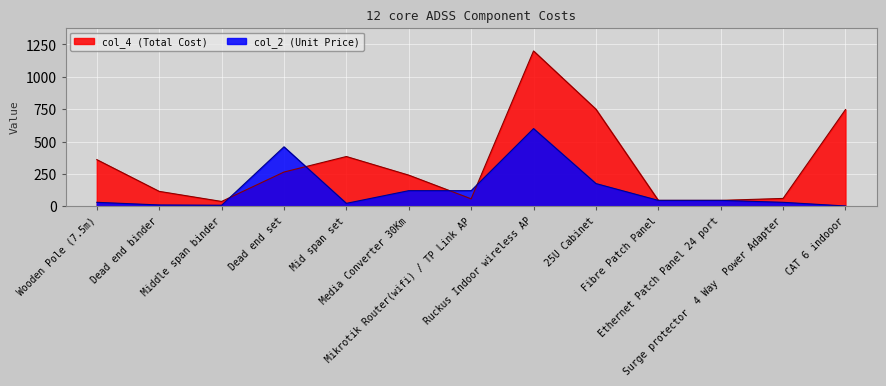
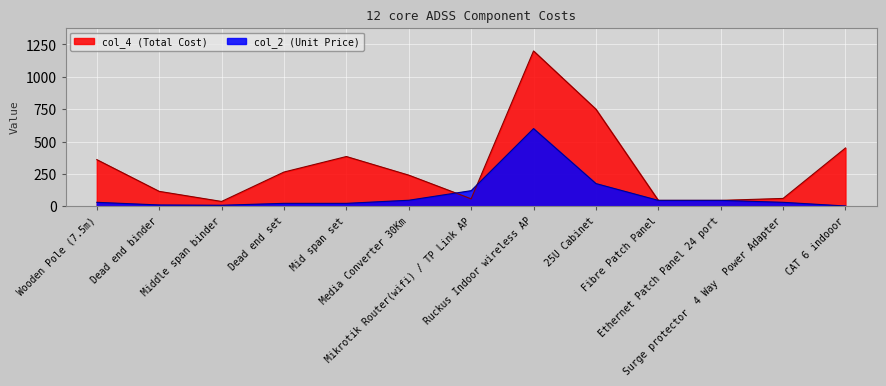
col_2 (Unit Price), Dead end set: 460 -> 20
col_2 (Unit Price), Media Converter 30Km: 120 -> 50
col_4 (Total Cost), CAT 6 indooor: 750 -> 450
